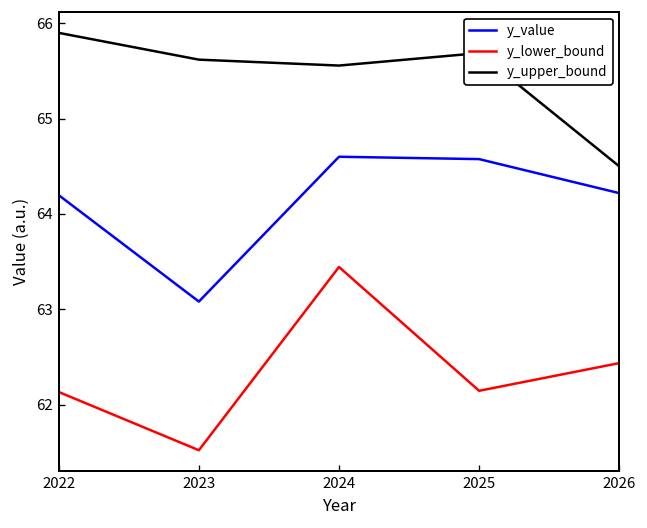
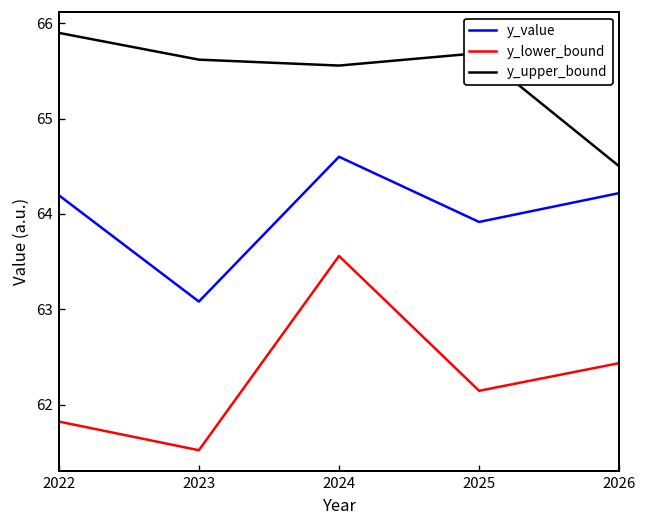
y_lower_bound, 2022: 62.1 -> 61.8
y_lower_bound, 2024: 63.4 -> 63.6
y_value, 2025: 64.6 -> 63.9
